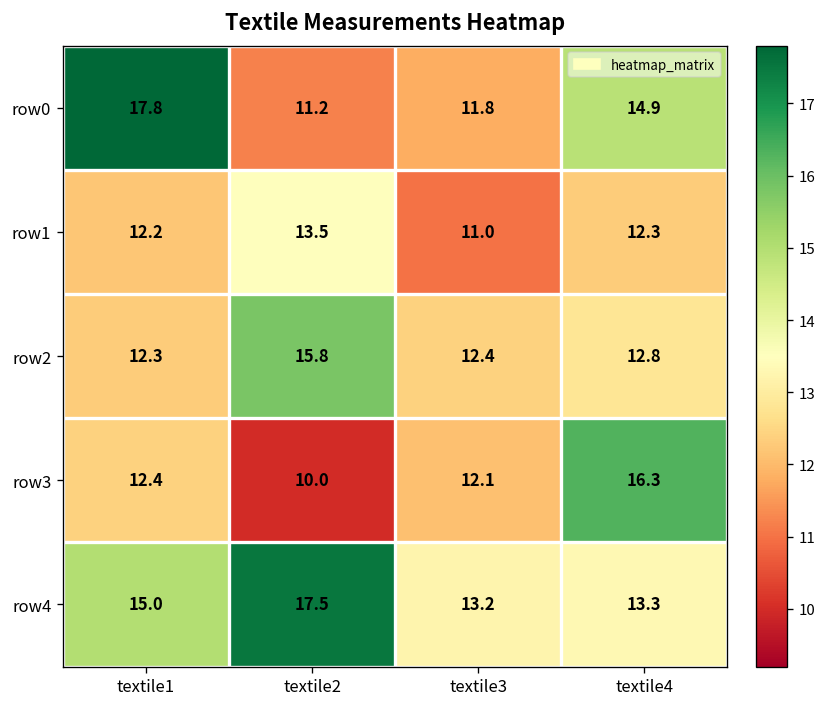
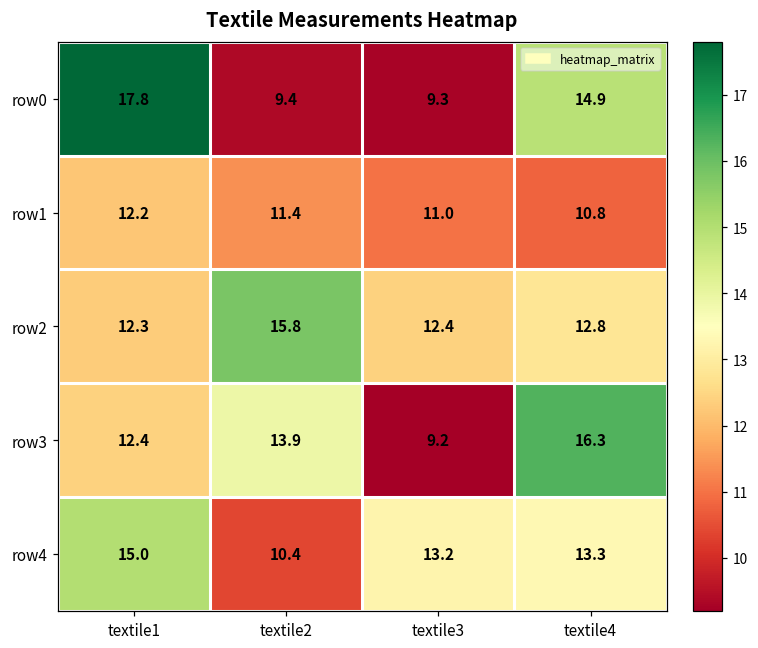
row0, textile2: 11.2 -> 9.4
row0, textile3: 11.8 -> 9.3
row1, textile2: 13.5 -> 11.4
row1, textile4: 12.3 -> 10.8
row3, textile2: 10.0 -> 13.9
row3, textile3: 12.1 -> 9.2
row4, textile2: 17.5 -> 10.4
